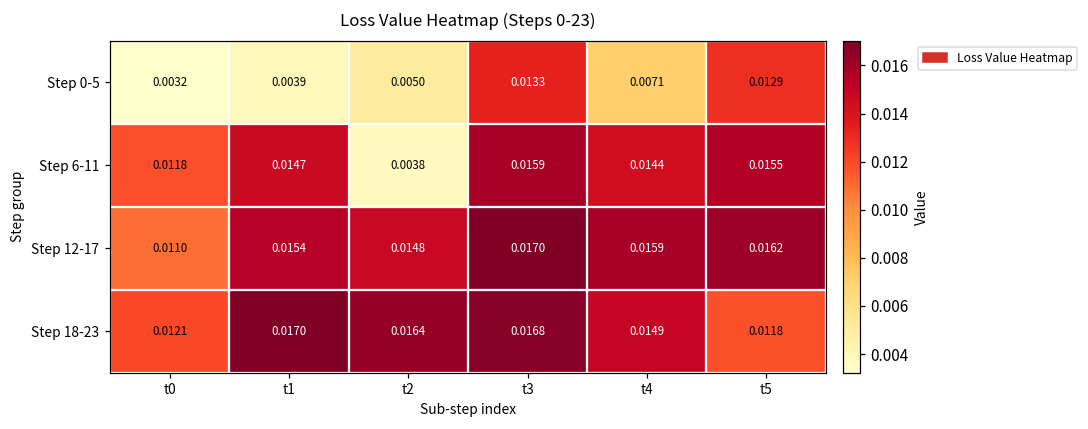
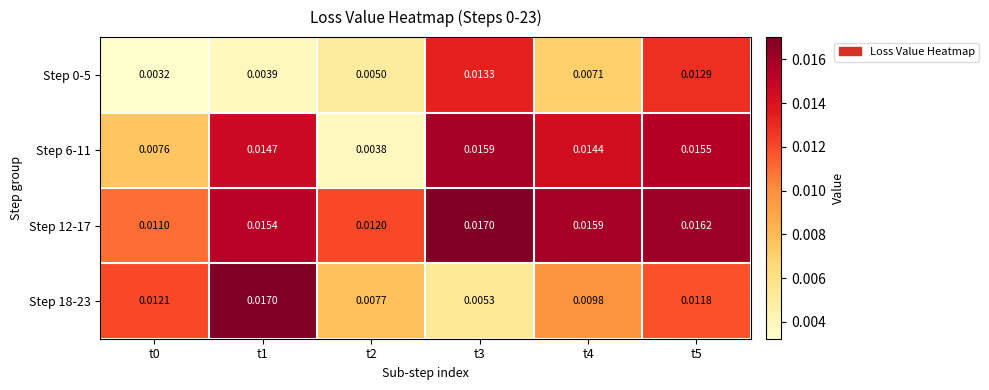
Step 6-11, t0: 0.0118 -> 0.0076
Step 12-17, t2: 0.0148 -> 0.0120
Step 18-23, t2: 0.0164 -> 0.0077
Step 18-23, t3: 0.0168 -> 0.0053
Step 18-23, t4: 0.0149 -> 0.0098
